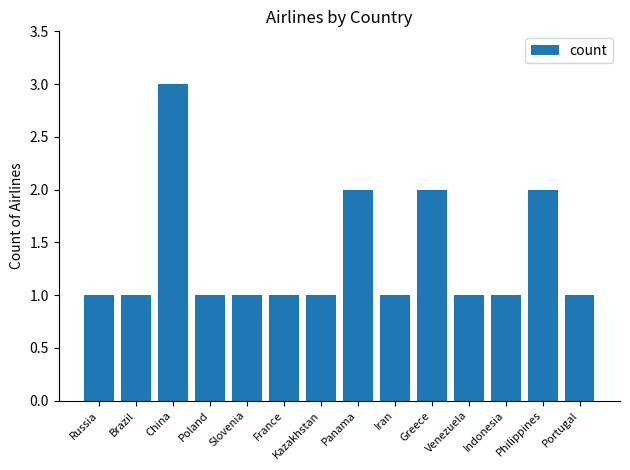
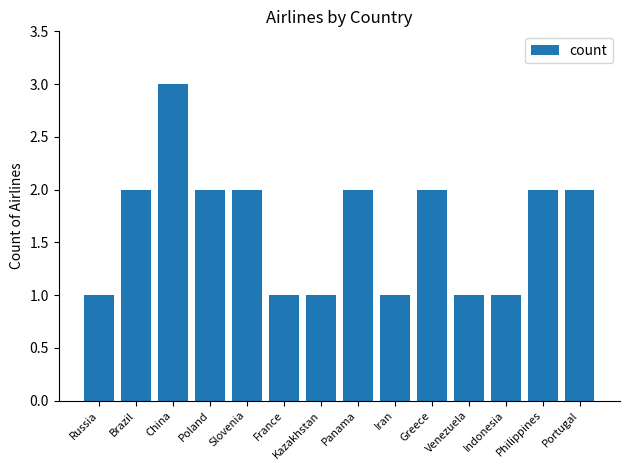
Brazil: 1 -> 2
Poland: 1 -> 2
Slovenia: 1 -> 2
Portugal: 1 -> 2
